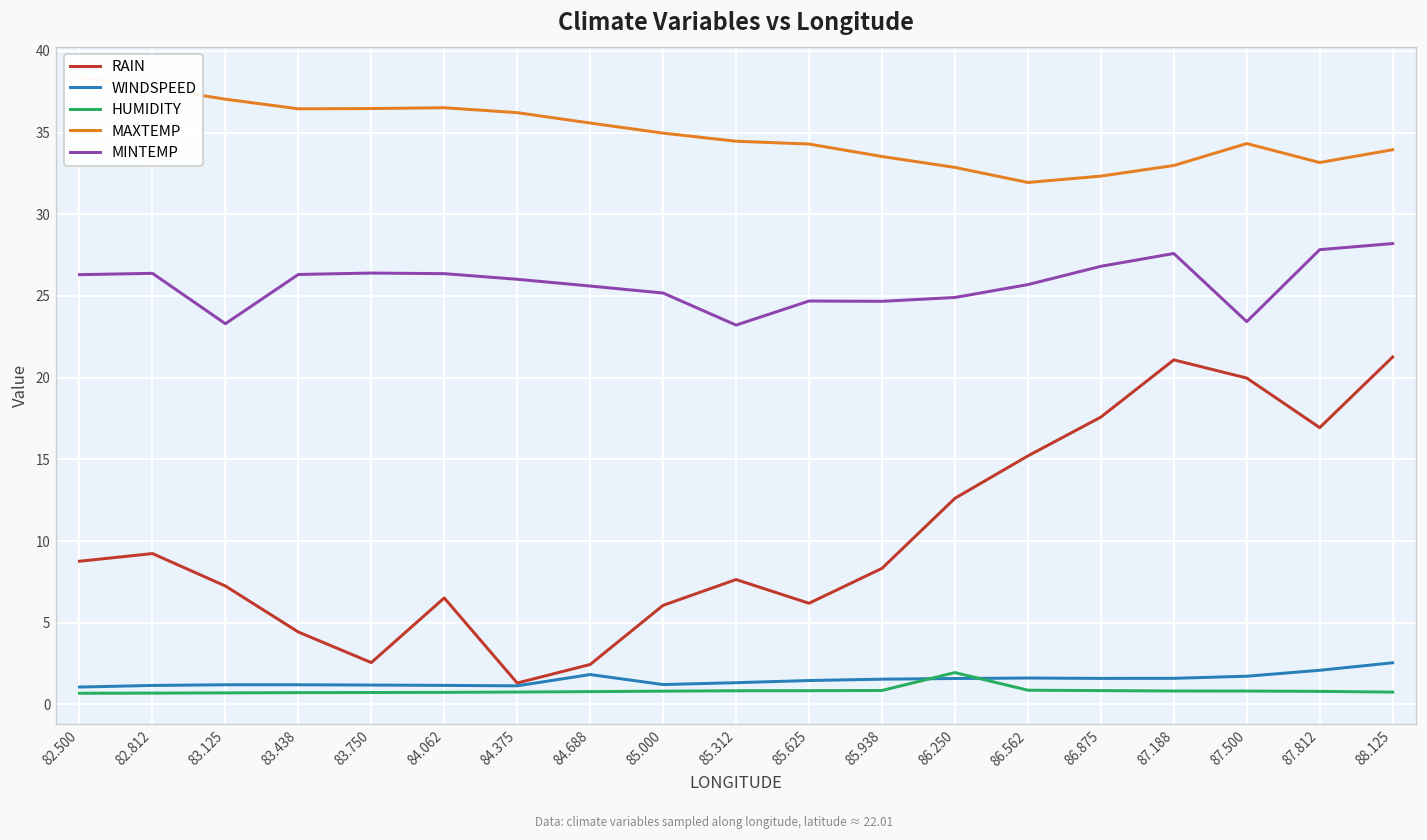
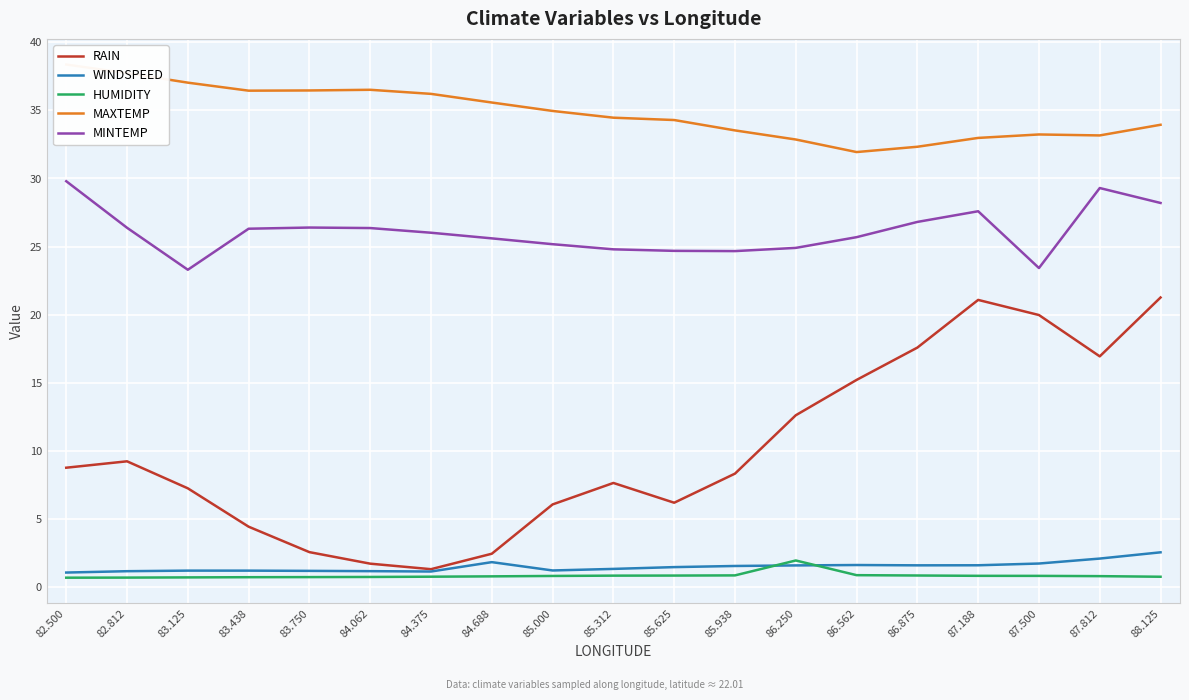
MINTEMP, 82.500: 26.3 -> 29.8
RAIN, 84.062: 6.5 -> 1.7
MINTEMP, 85.312: 23.2 -> 24.8
MAXTEMP, 87.500: 34.3 -> 33.2
MINTEMP, 87.812: 27.8 -> 29.3
